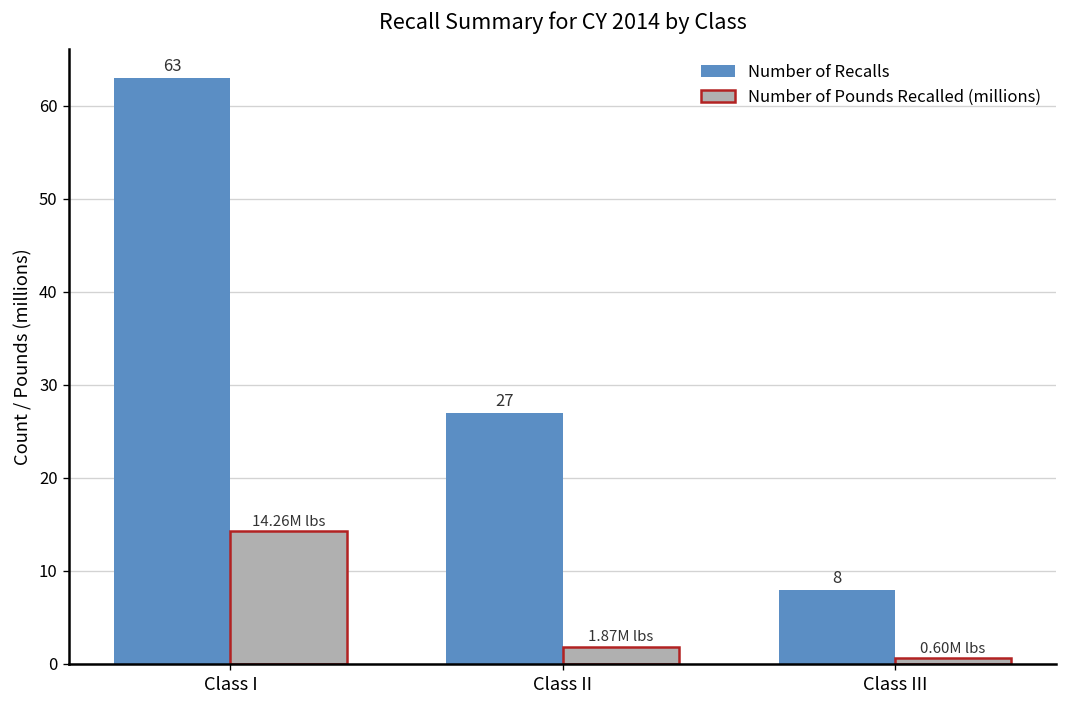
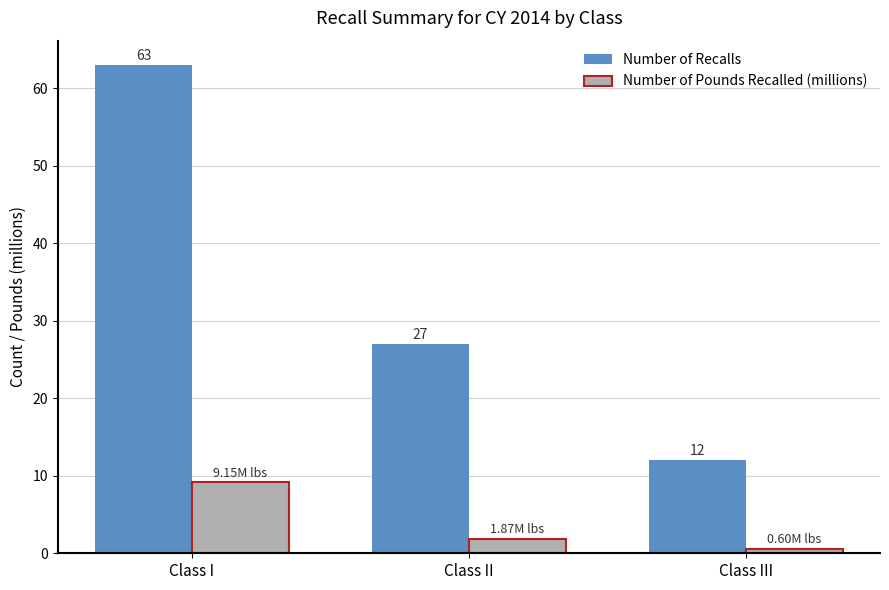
Number of Pounds Recalled (millions), Class I: 14.26M -> 9.15M
Number of Recalls, Class III: 8 -> 12
